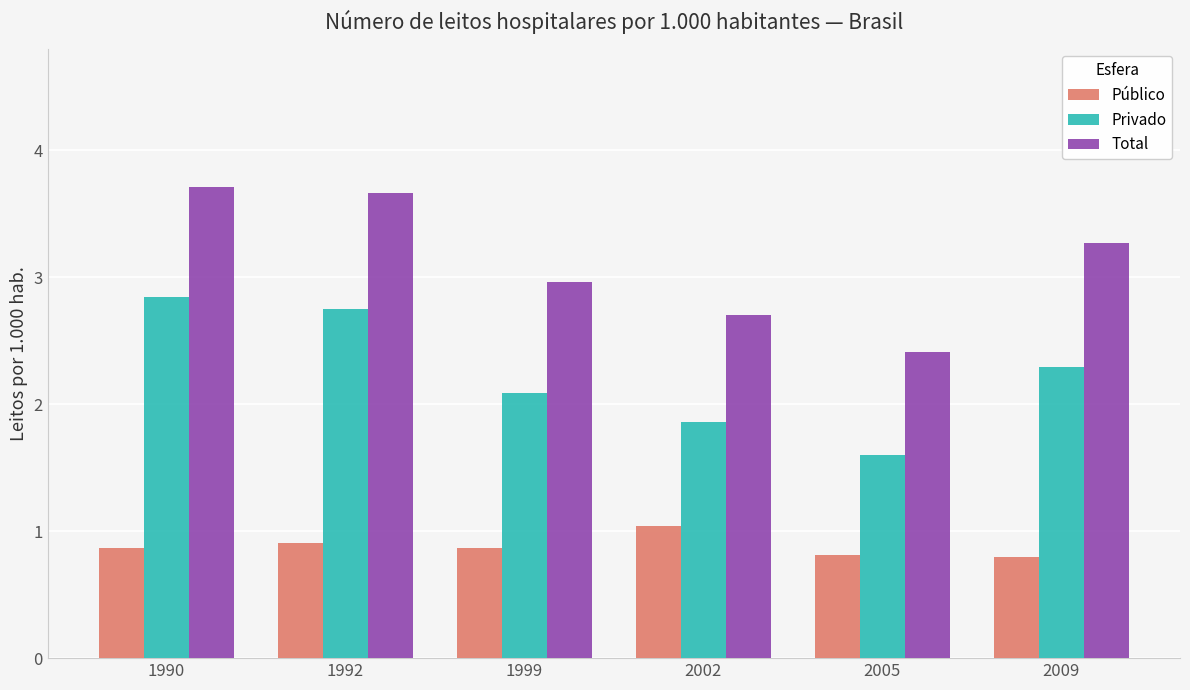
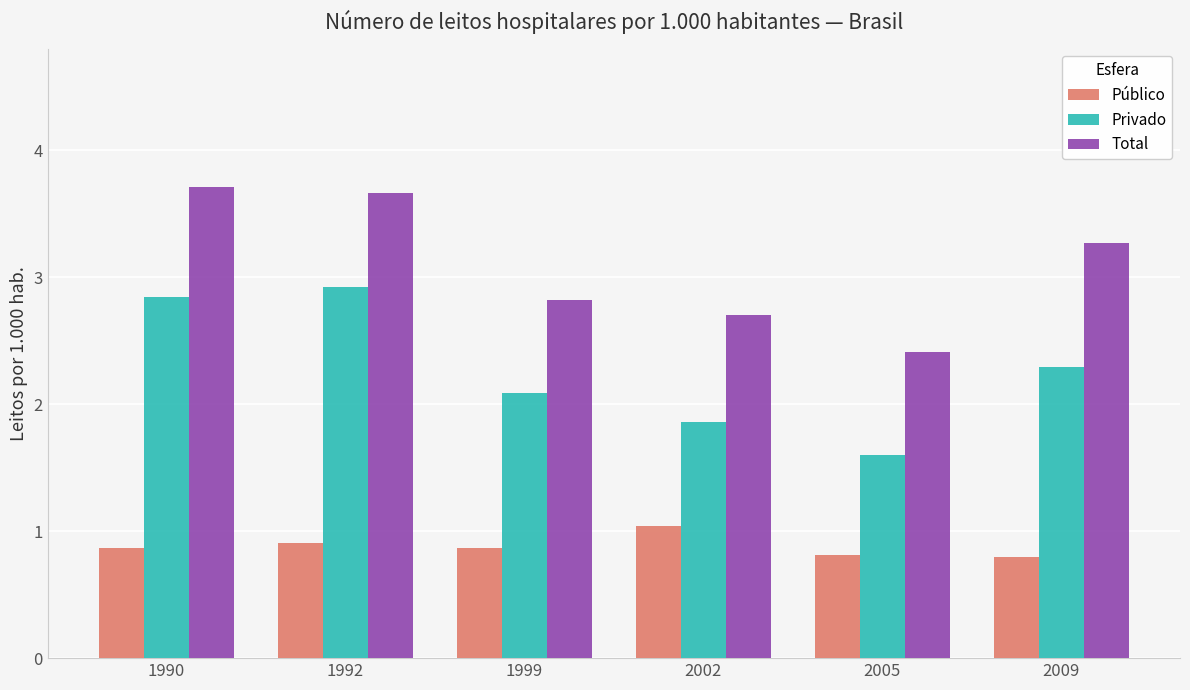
Privado, 1992: 2.75 -> 2.92
Total, 1999: 2.96 -> 2.82
